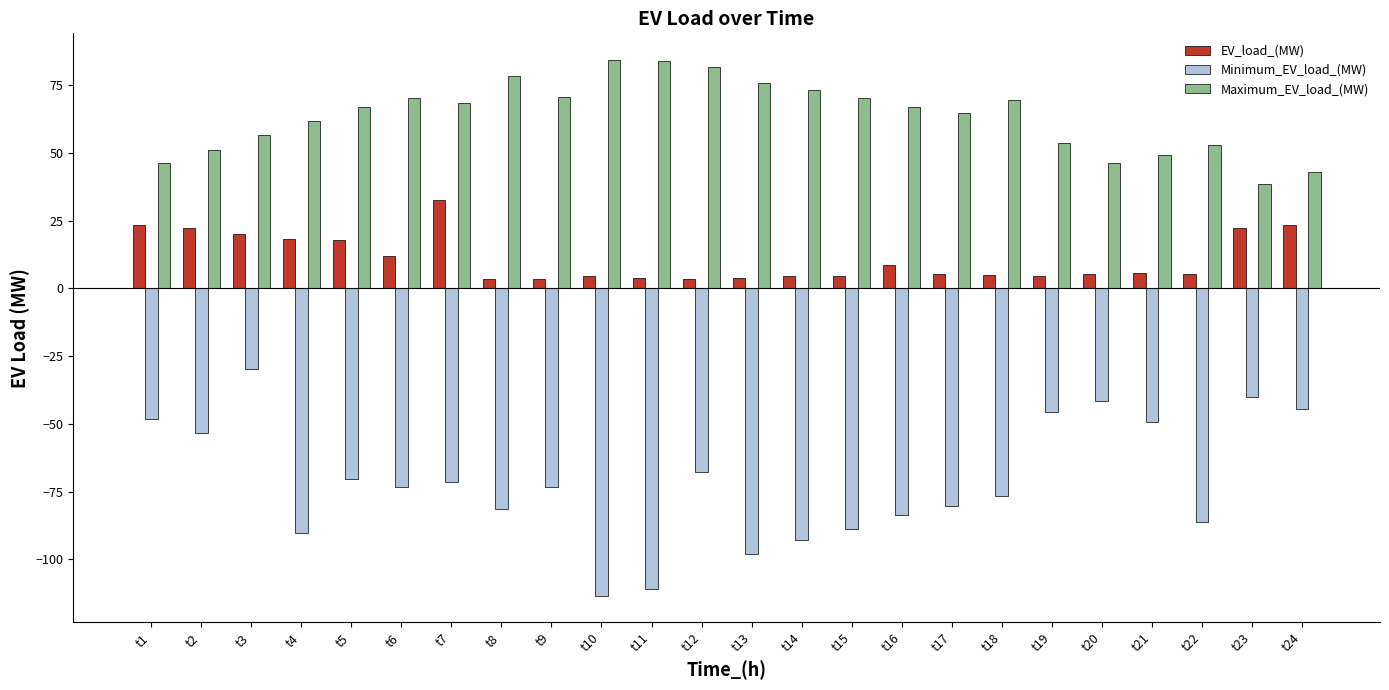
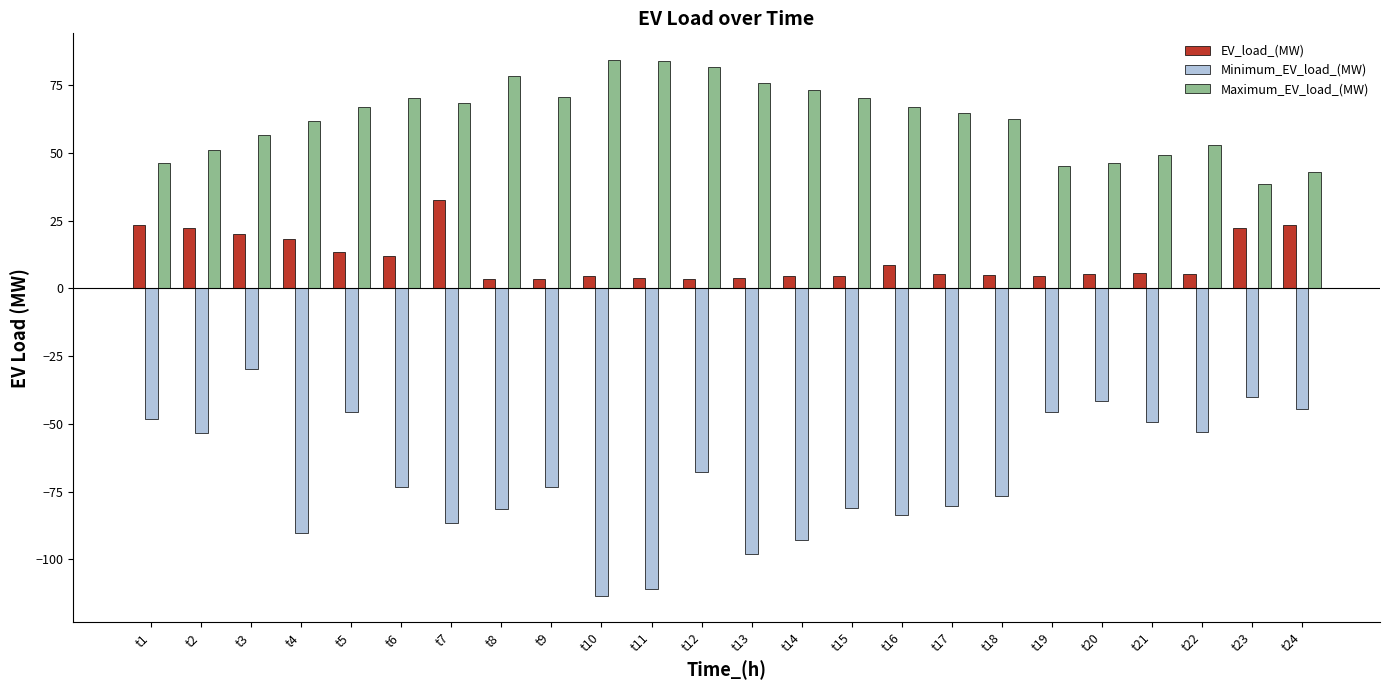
EV_load_(MW), t5: 18 -> 13
Minimum_EV_load_(MW), t5: -70 -> -46
Minimum_EV_load_(MW), t7: -72 -> -86
Minimum_EV_load_(MW), t15: -89 -> -81
Maximum_EV_load_(MW), t18: 69 -> 62
Maximum_EV_load_(MW), t19: 54 -> 45
Minimum_EV_load_(MW), t22: -86 -> -53
